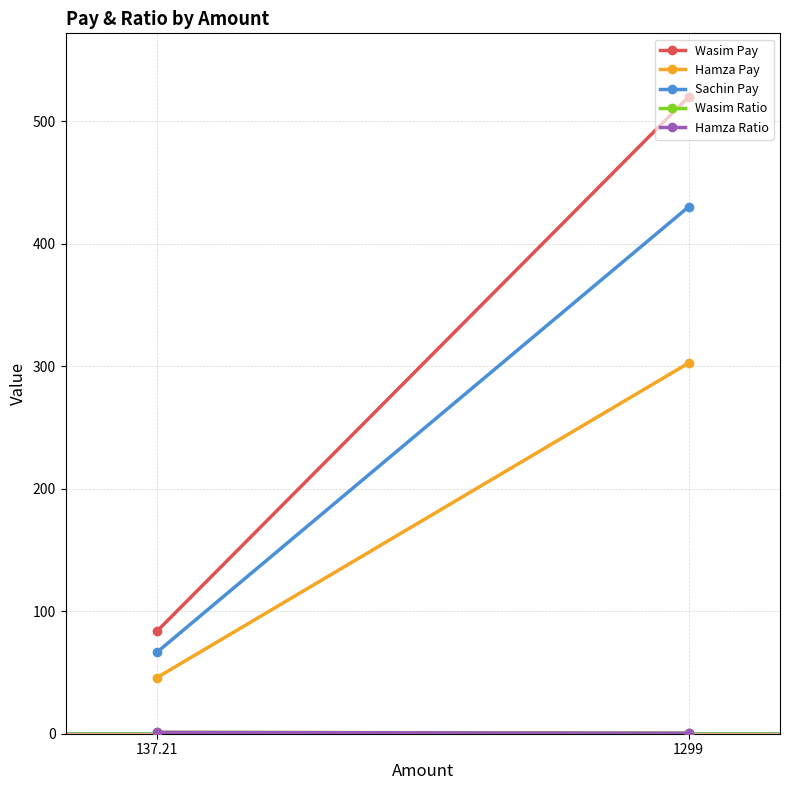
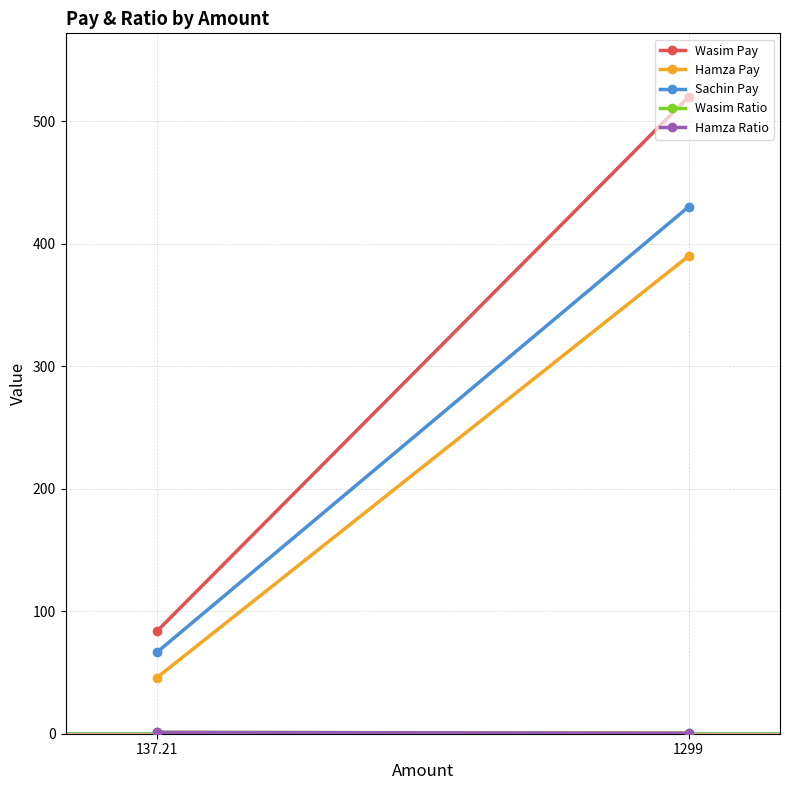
Hamza Pay, 1299: 302 -> 390
